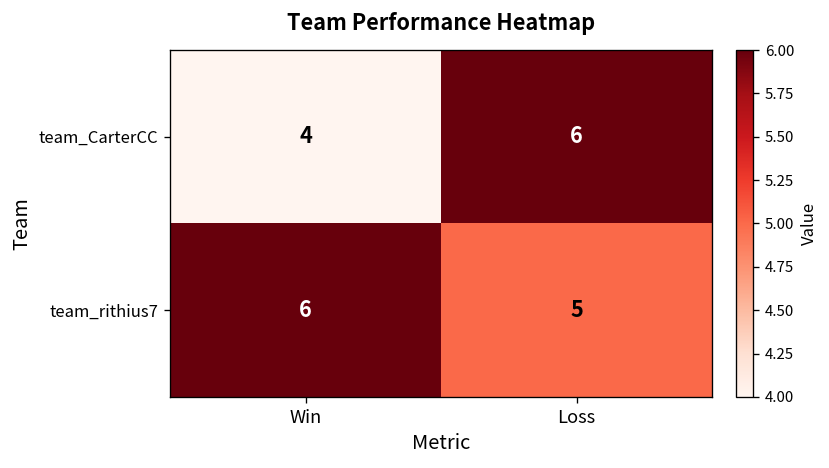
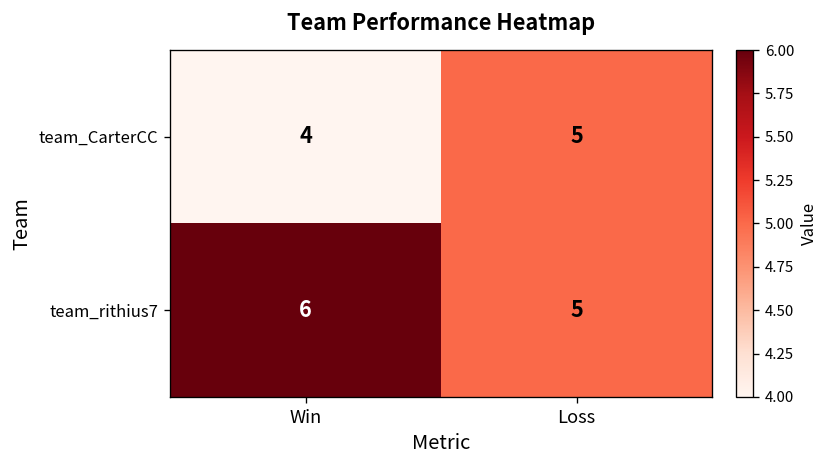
team_CarterCC, Loss: 6 -> 5
